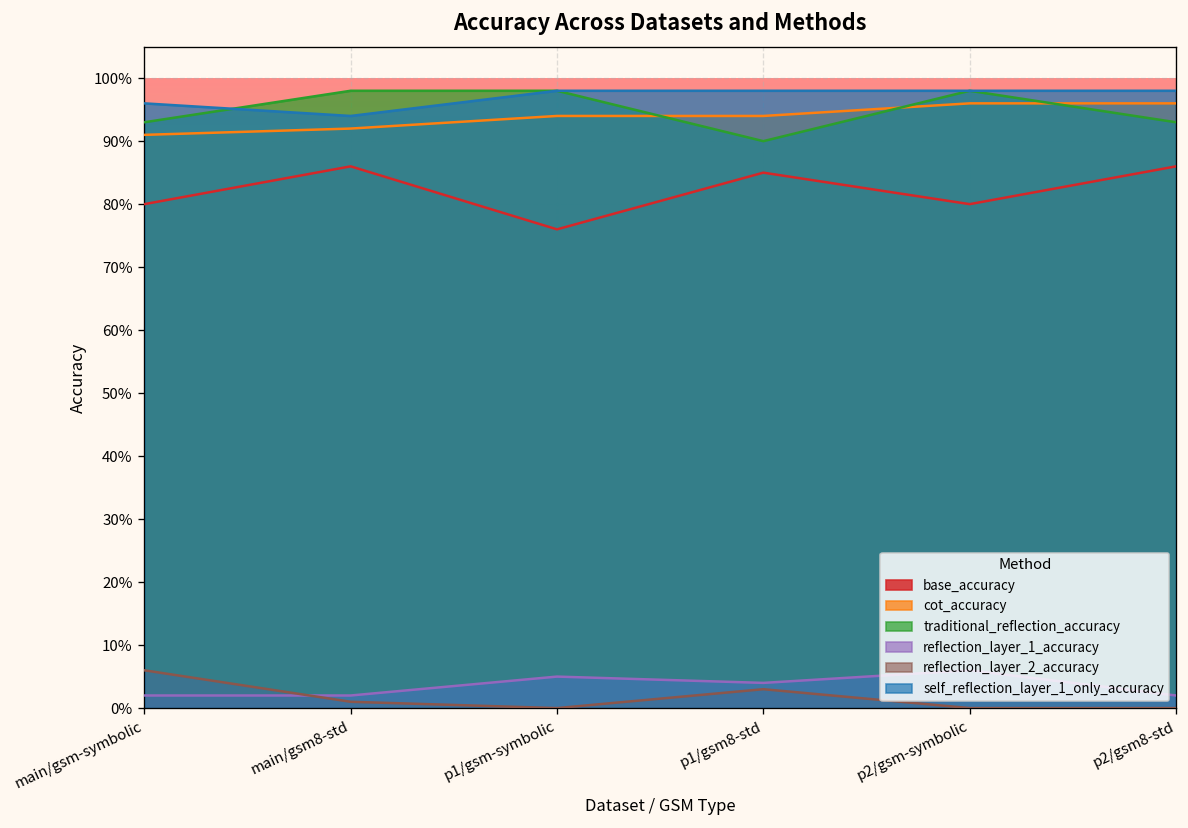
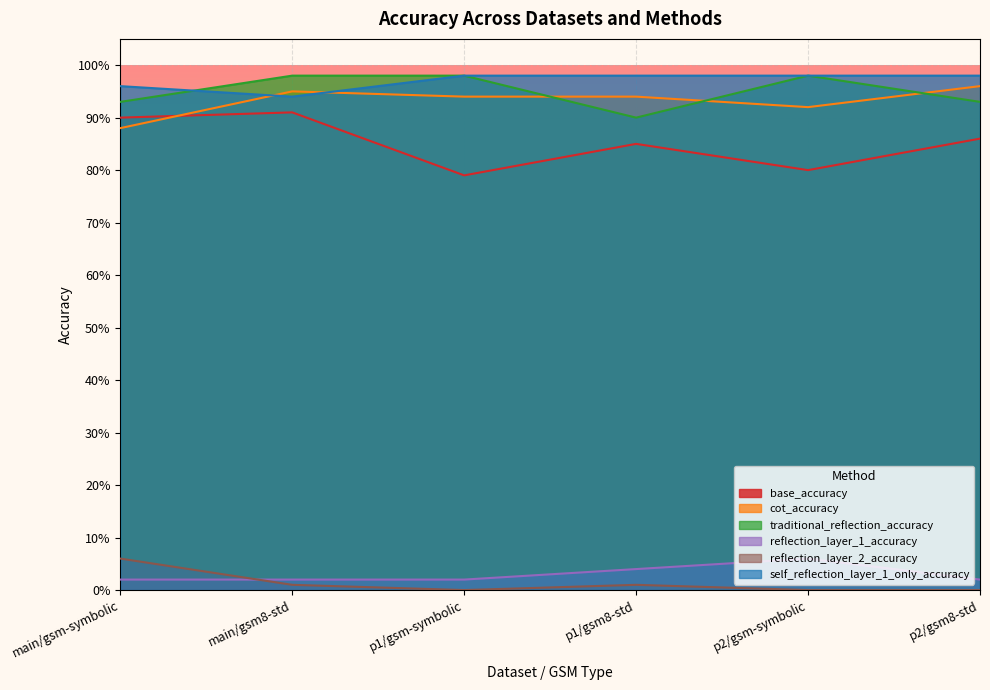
base_accuracy, main/gsm-symbolic: 80% -> 90%
cot_accuracy, main/gsm-symbolic: 91% -> 88%
base_accuracy, main/gsm8-std: 86% -> 91%
cot_accuracy, main/gsm8-std: 92% -> 95%
base_accuracy, p1/gsm-symbolic: 76% -> 79%
reflection_layer_1_accuracy, p1/gsm-symbolic: 5% -> 2%
reflection_layer_2_accuracy, p1/gsm8-std: 3% -> 1%
cot_accuracy, p2/gsm-symbolic: 96% -> 92%
